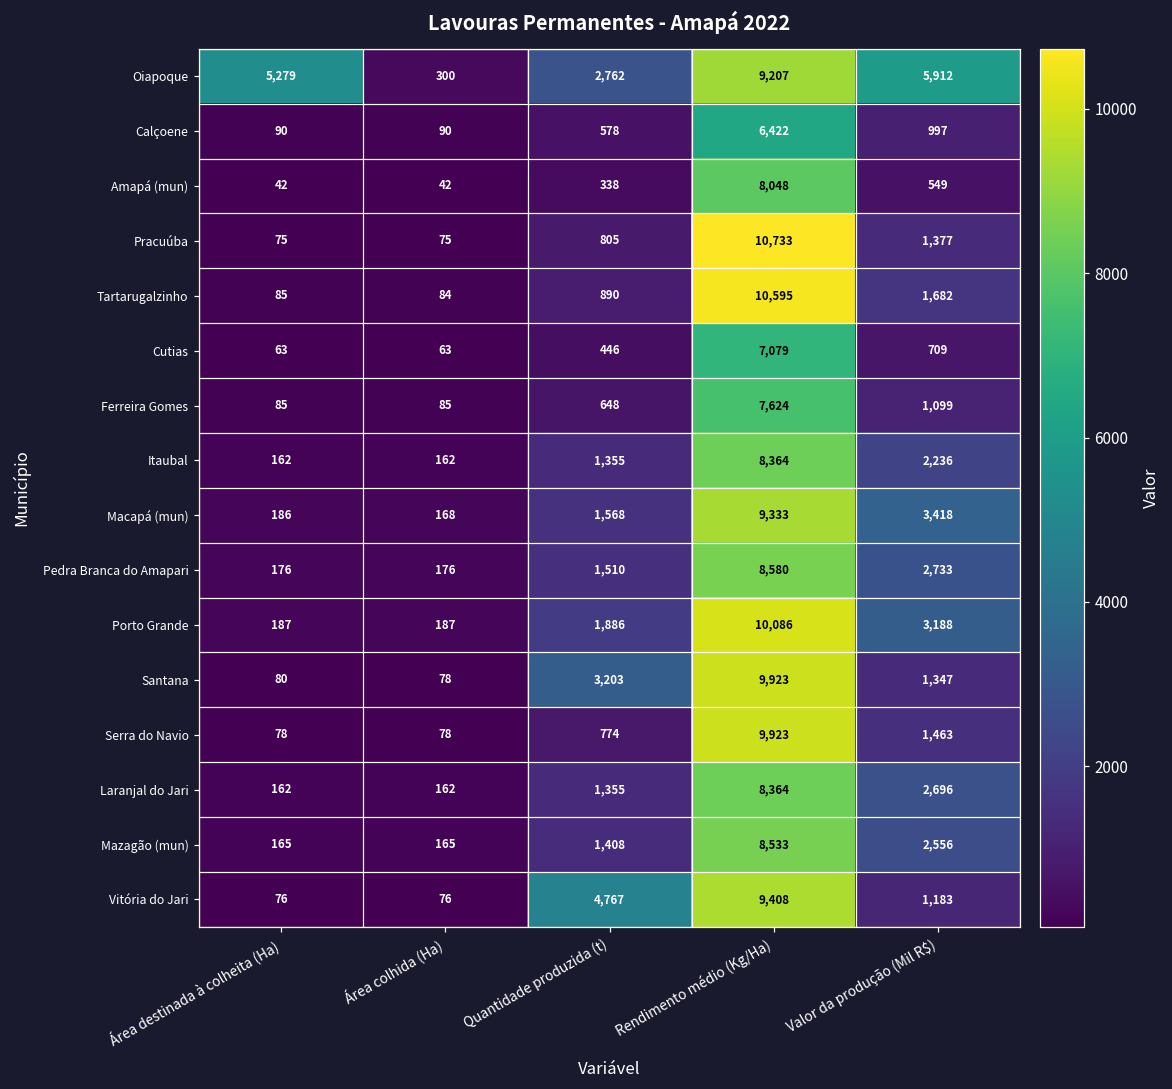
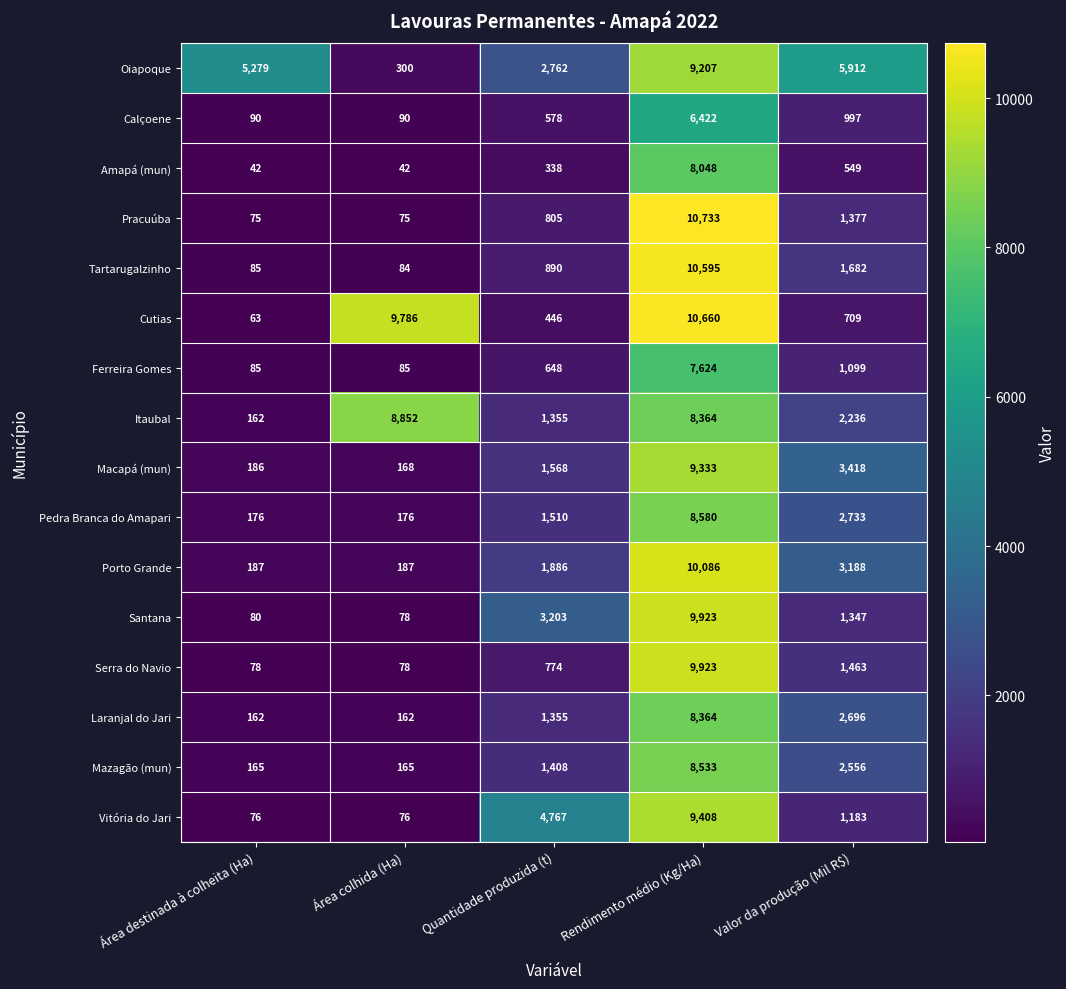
Cutias, Área colhida (Ha): 63 -> 9,786
Cutias, Rendimento médio (Kg/Ha): 7,079 -> 10,660
Itaubal, Área colhida (Ha): 162 -> 8,852
